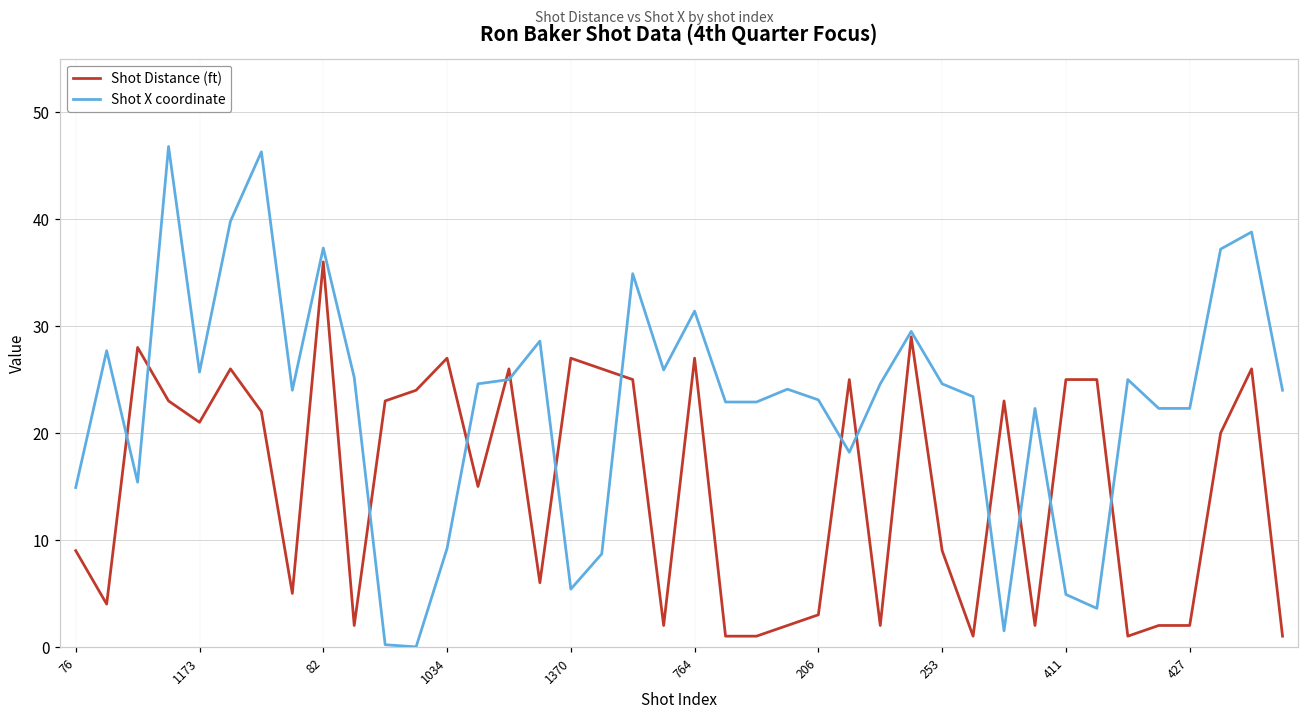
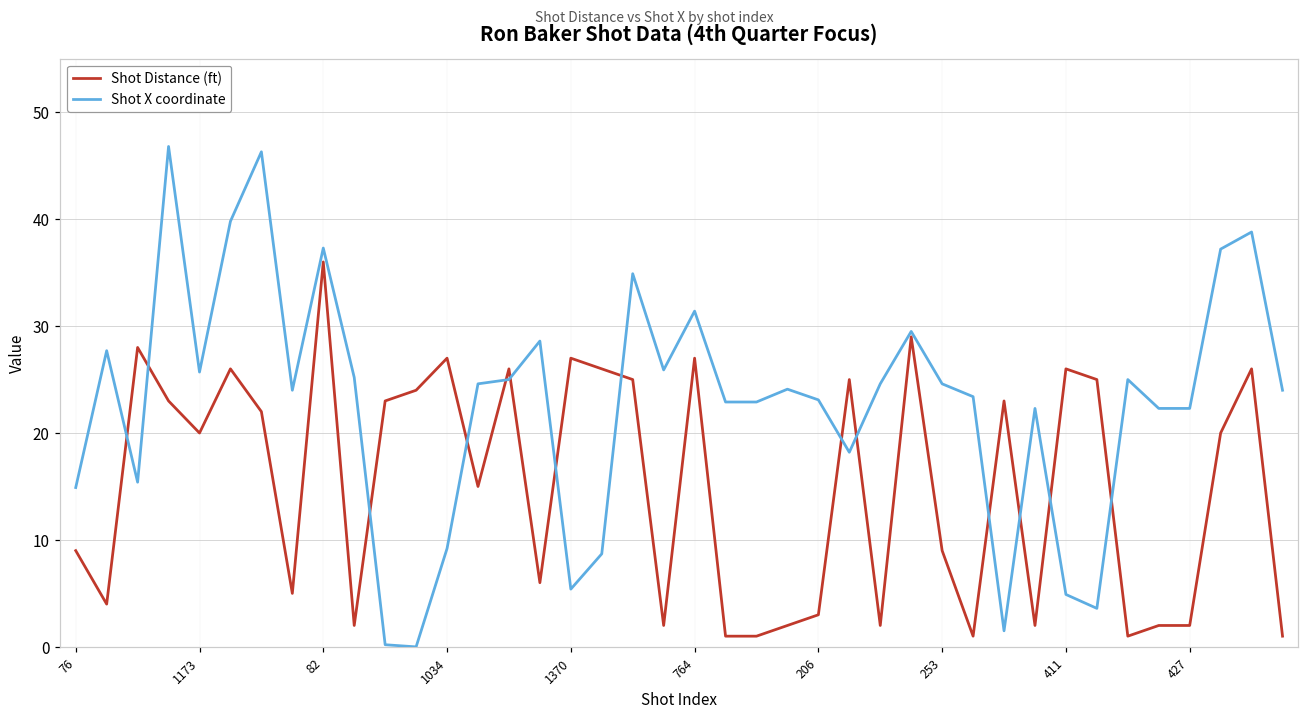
Shot Distance (ft), 1173: 21 -> 20
Shot Distance (ft), 411: 25 -> 26
